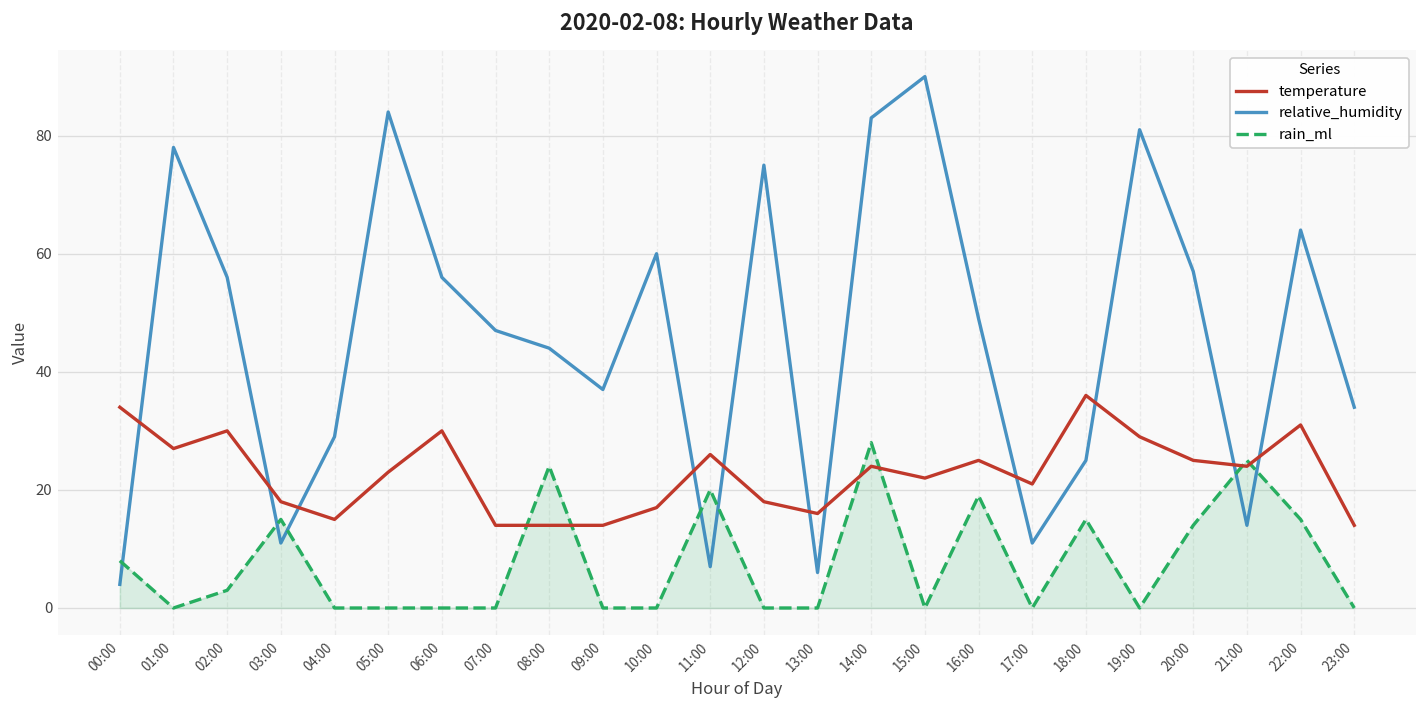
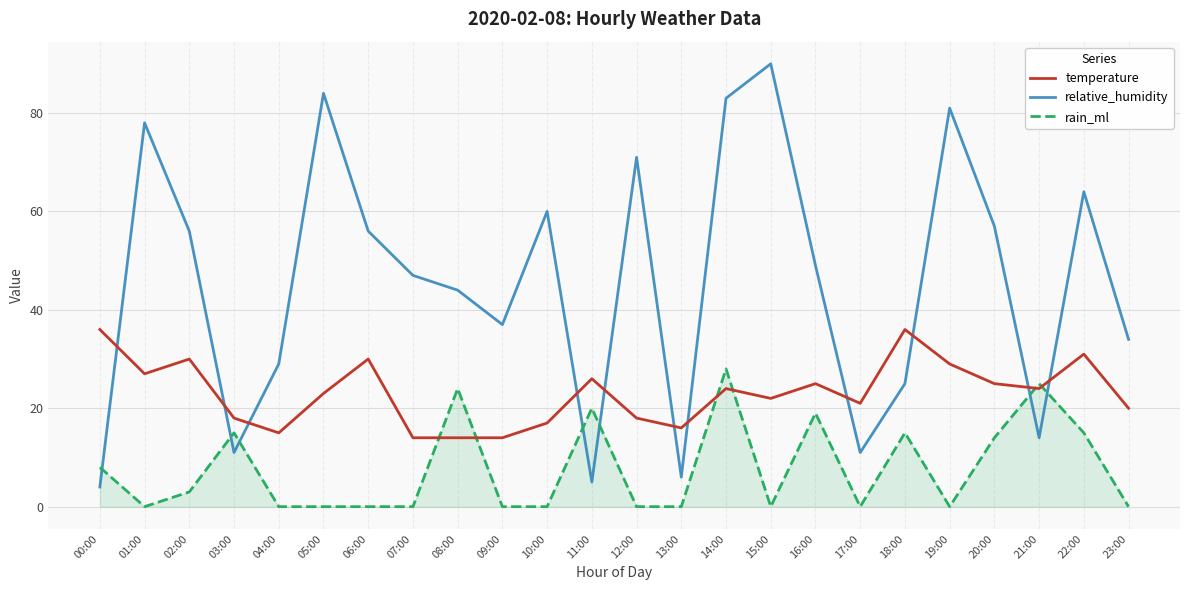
temperature, 00:00: 34 -> 36
relative_humidity, 11:00: 7 -> 5
relative_humidity, 12:00: 75 -> 71
temperature, 23:00: 14 -> 20
